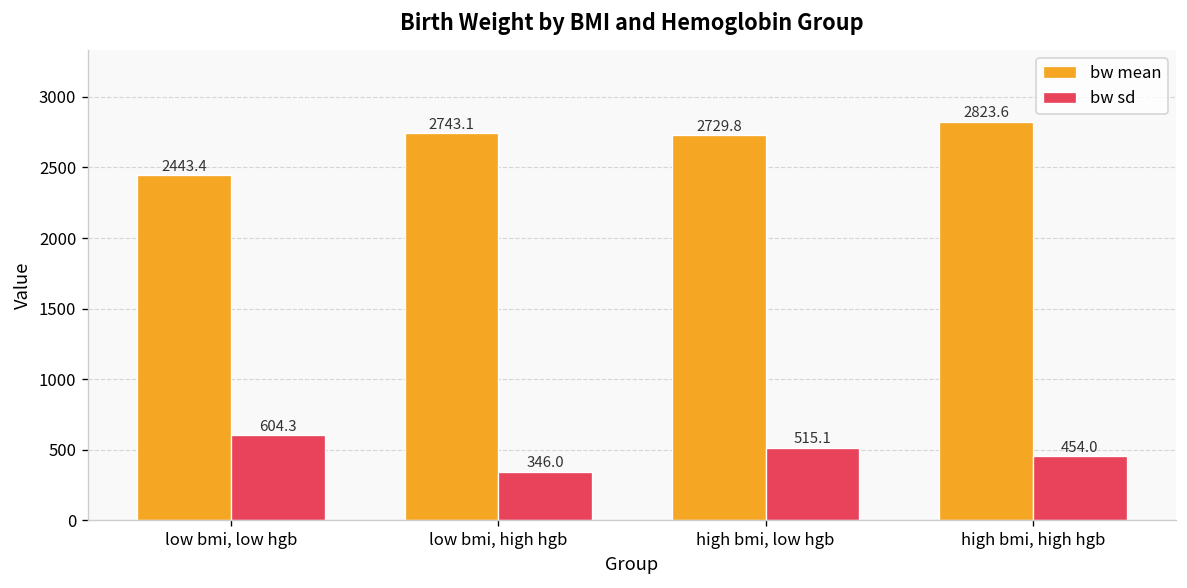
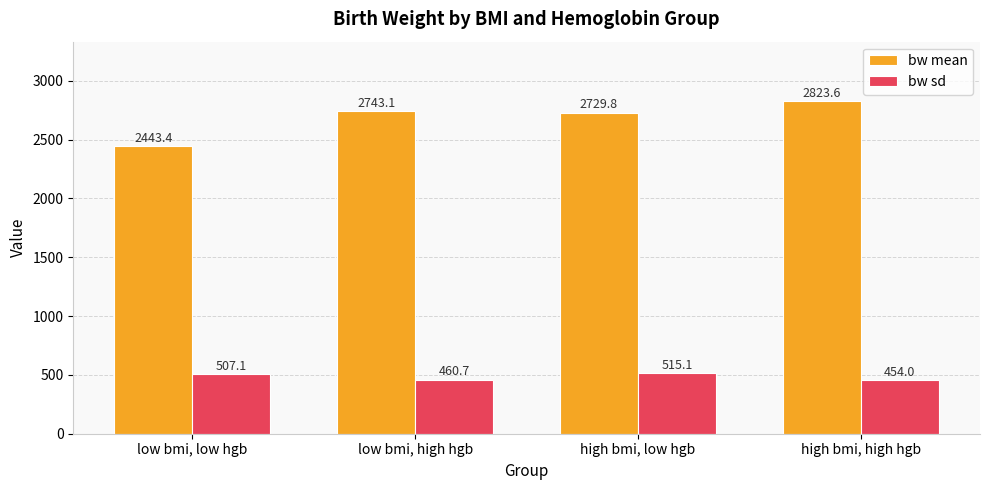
bw sd, low bmi, low hgb: 604.3 -> 507.1
bw sd, low bmi, high hgb: 346.0 -> 460.7
